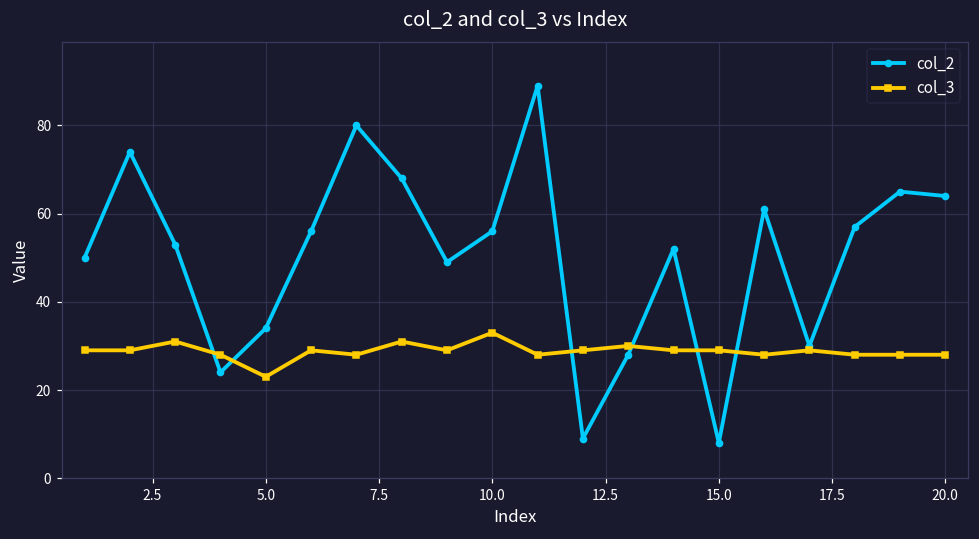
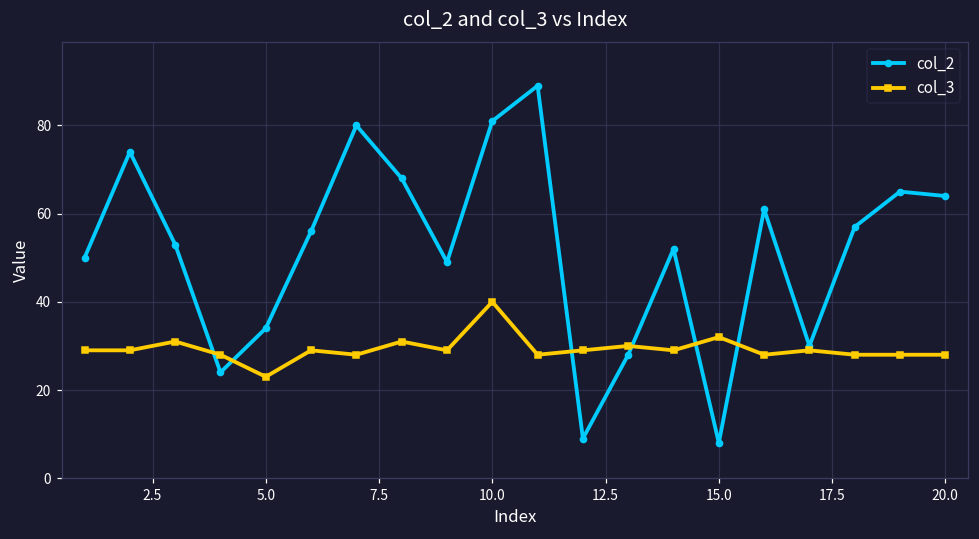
col_2, 10.0: 56 -> 81
col_3, 10.0: 33 -> 40
col_3, 15.0: 29 -> 32
